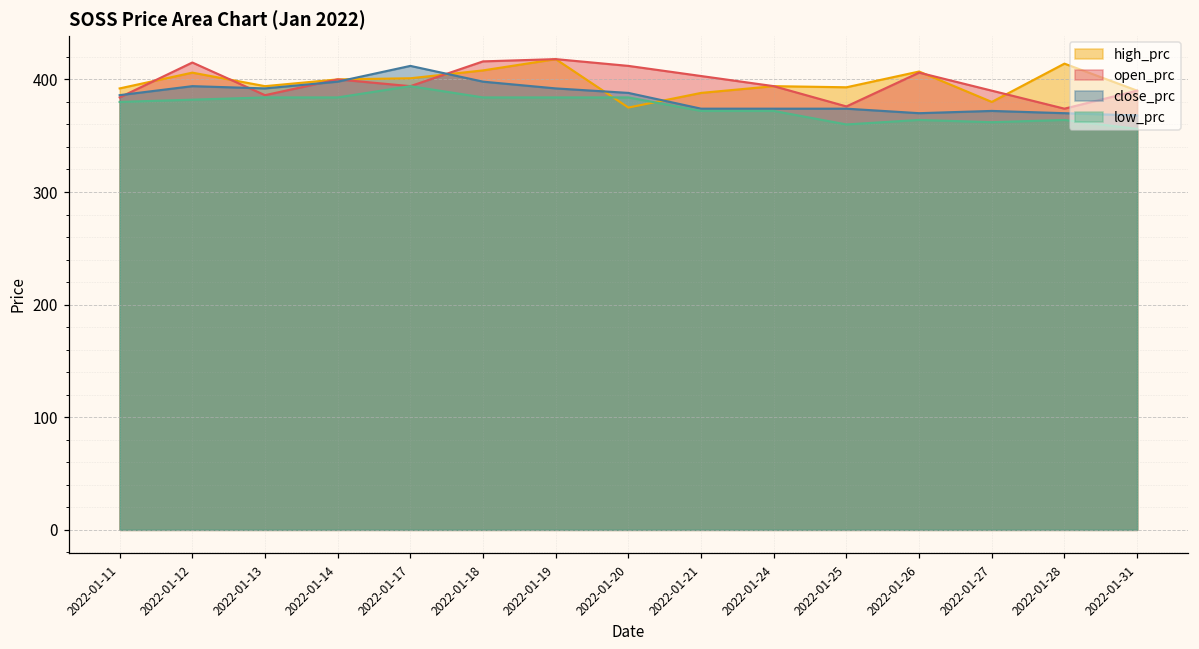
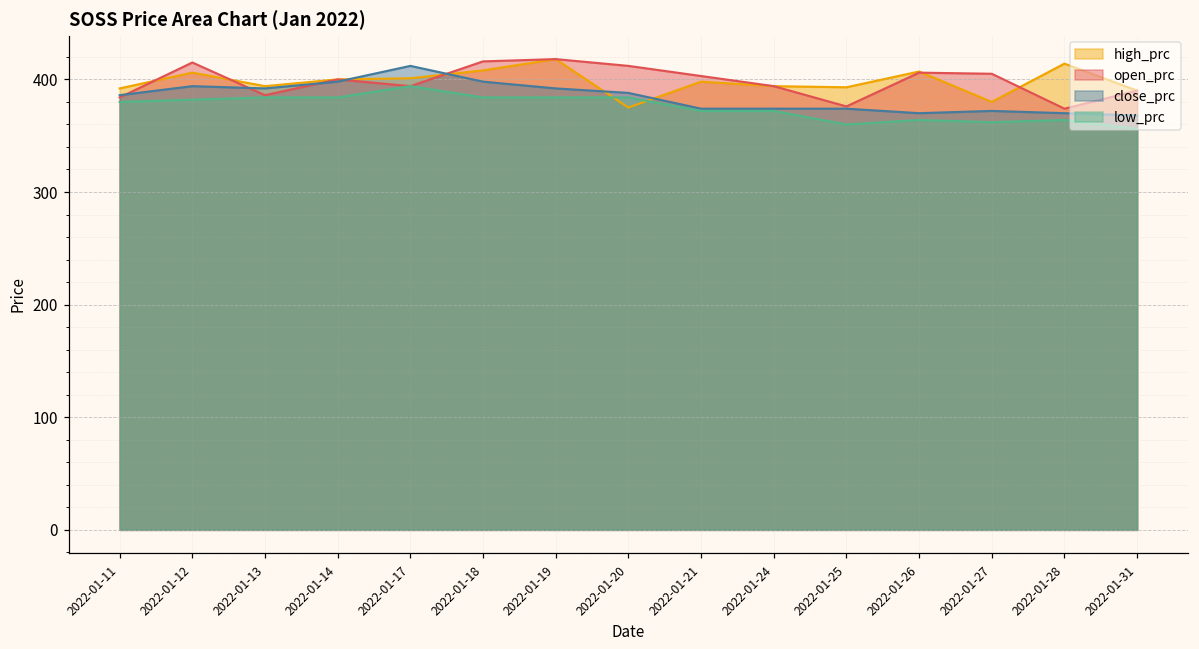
high_prc, 2022-01-21: 388 -> 398
open_prc, 2022-01-27: 390 -> 405
